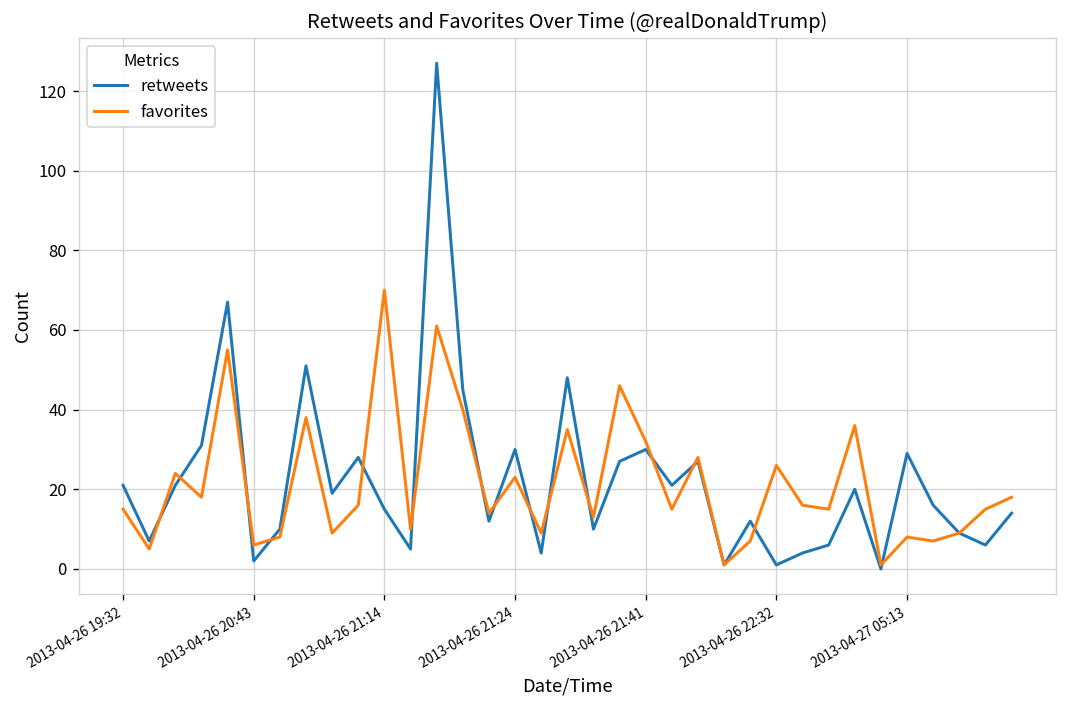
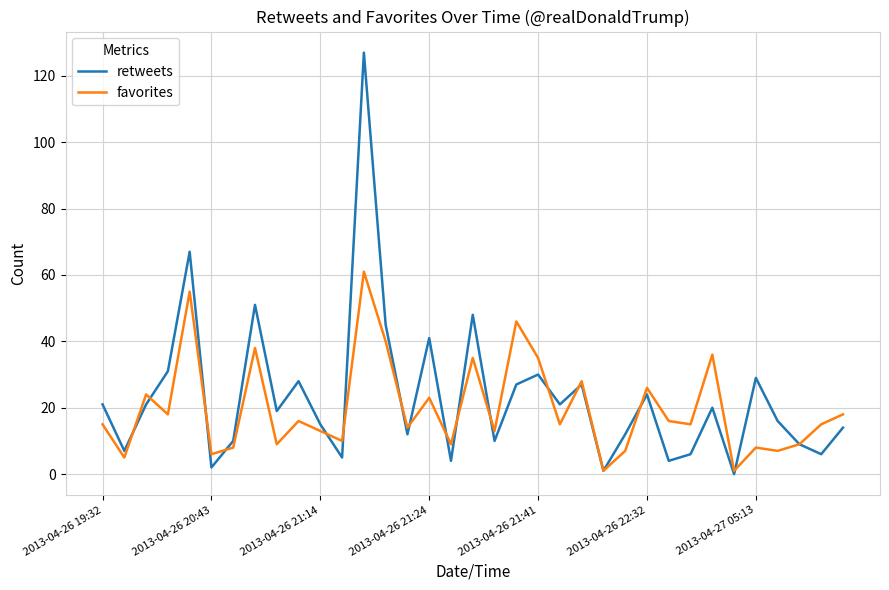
favorites, 2013-04-26 21:14: 70 -> 13
retweets, 2013-04-26 21:24: 30 -> 41
favorites, 2013-04-26 21:41: 32 -> 35
retweets, 2013-04-26 22:32: 1 -> 24
